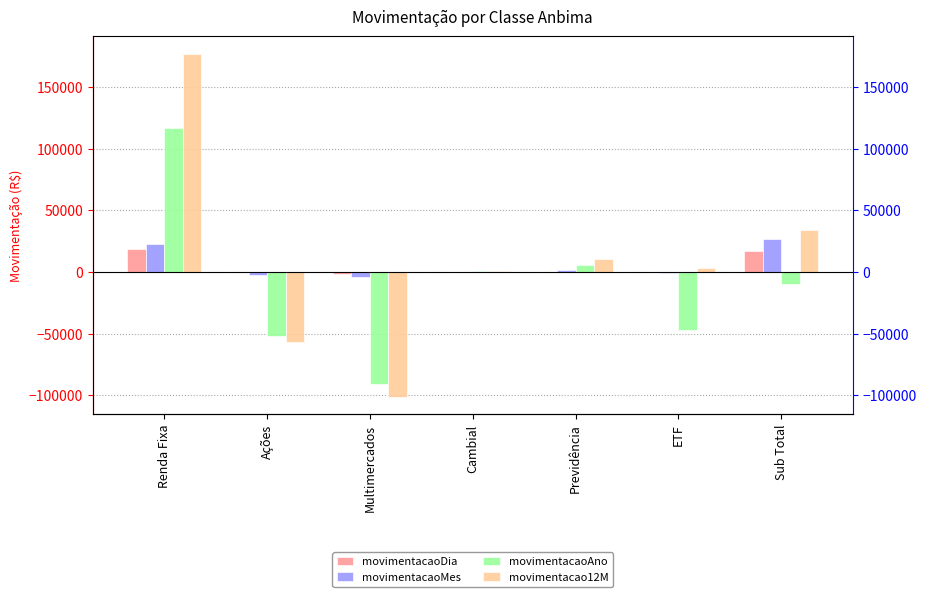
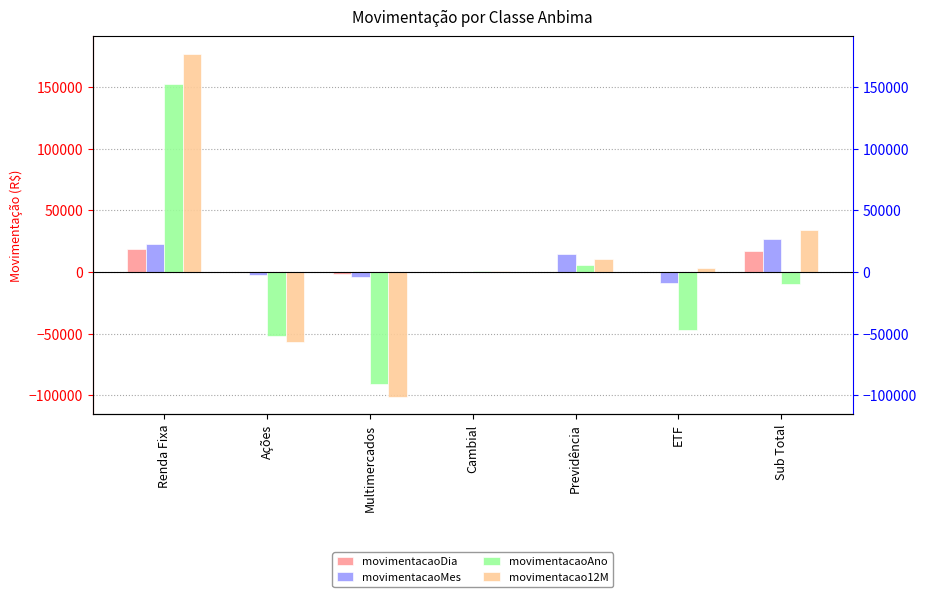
movimentacaoAno, Renda Fixa: 117000 -> 153000
movimentacaoMes, Previdência: 1000 -> 15000
movimentacaoMes, ETF: 0 -> -9000
